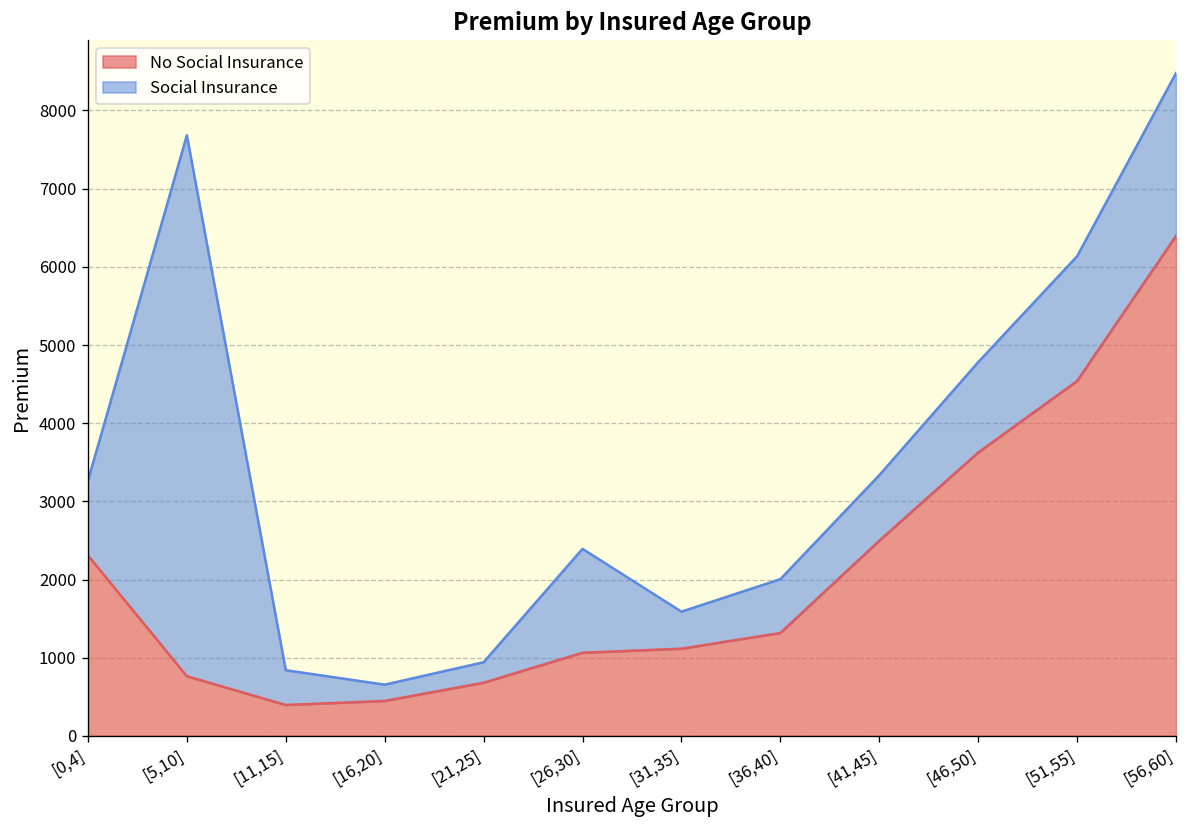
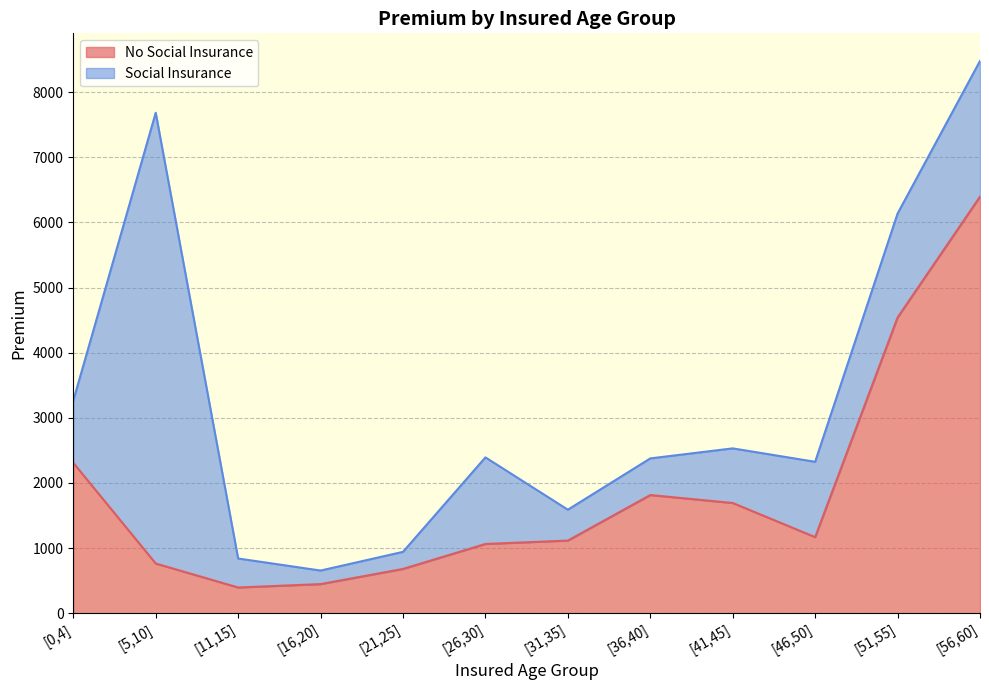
No Social Insurance, [36,40]: 1300 -> 1800
Social Insurance, [36,40]: 700 -> 600
No Social Insurance, [41,45]: 2500 -> 1700
No Social Insurance, [46,50]: 3600 -> 1200
